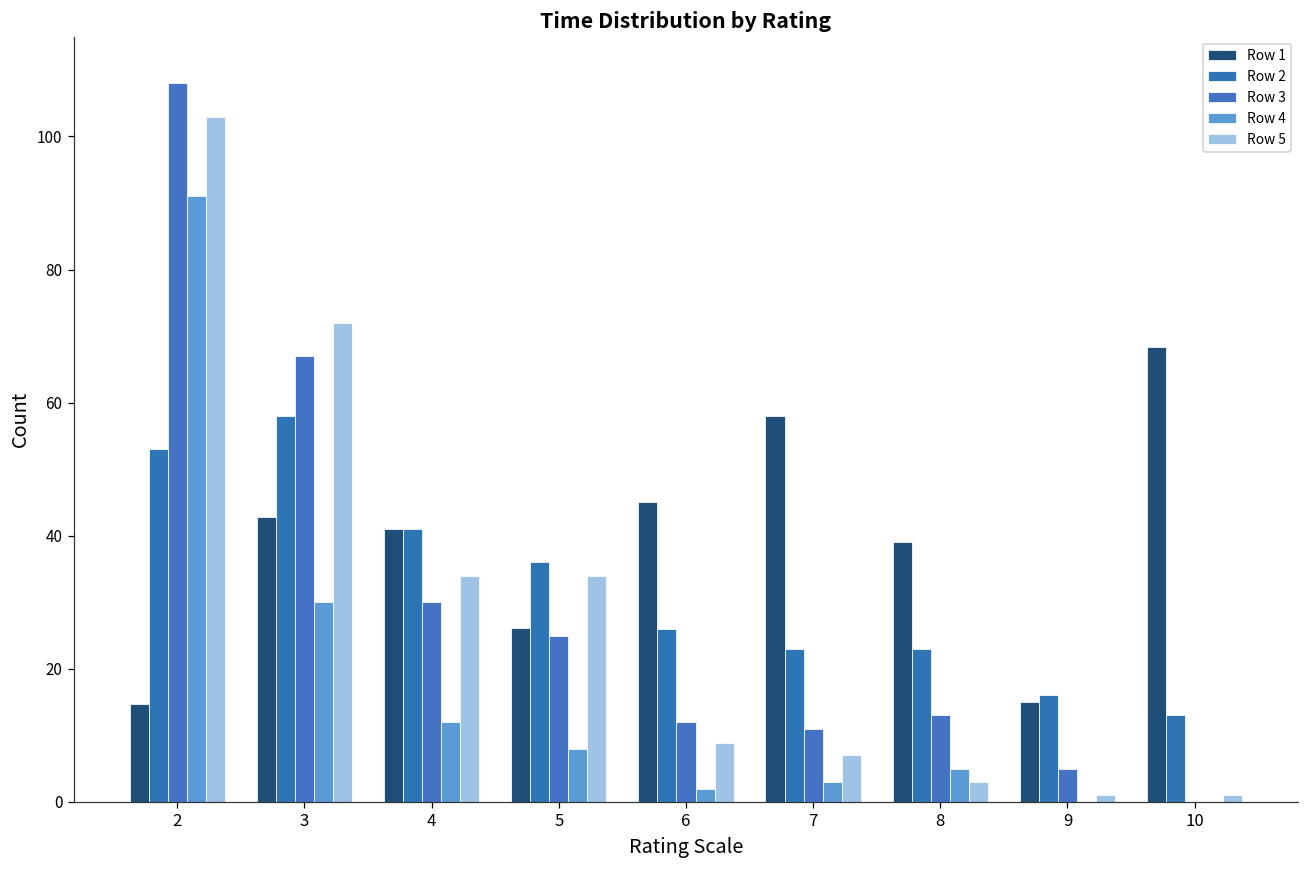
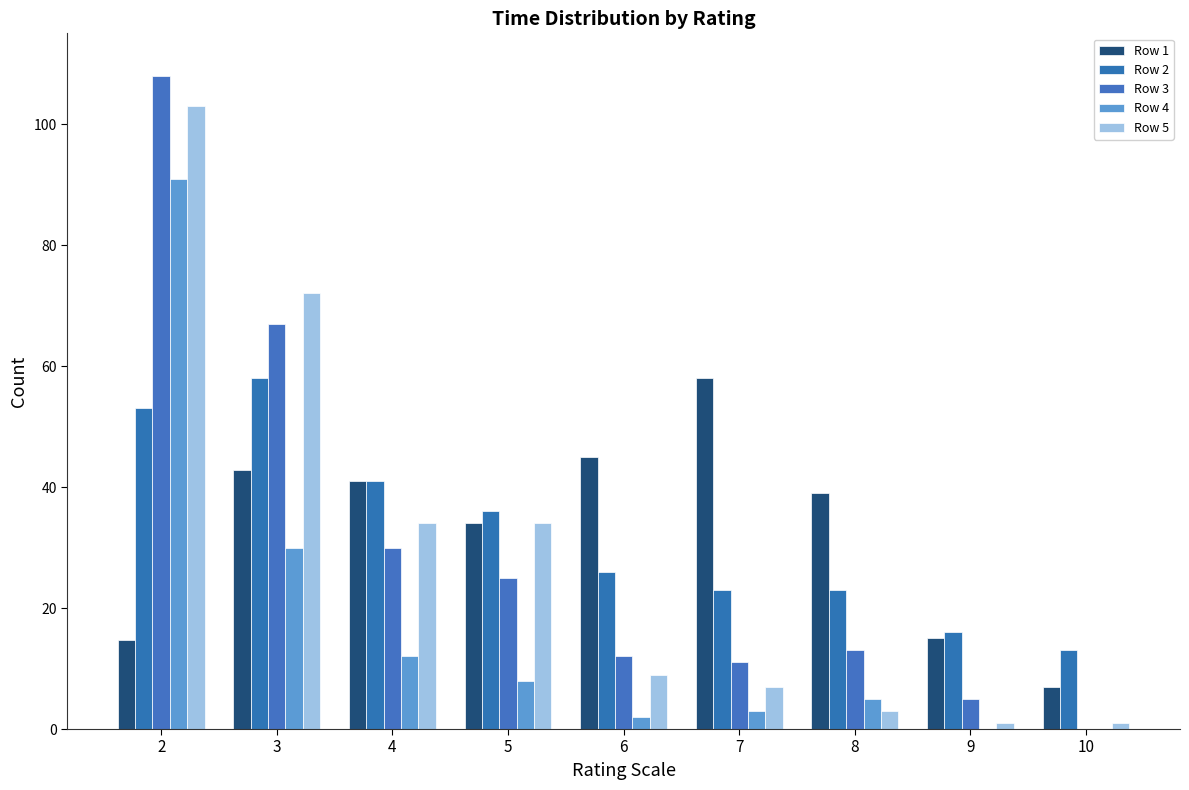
Row 1, 5: 26 -> 34
Row 1, 10: 68 -> 7
